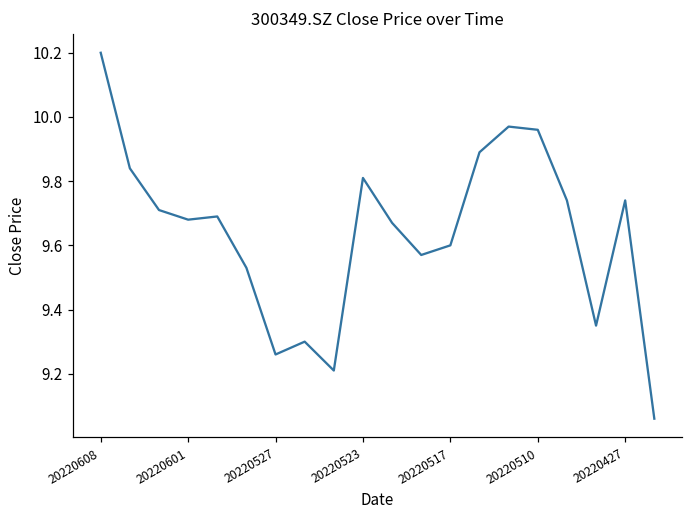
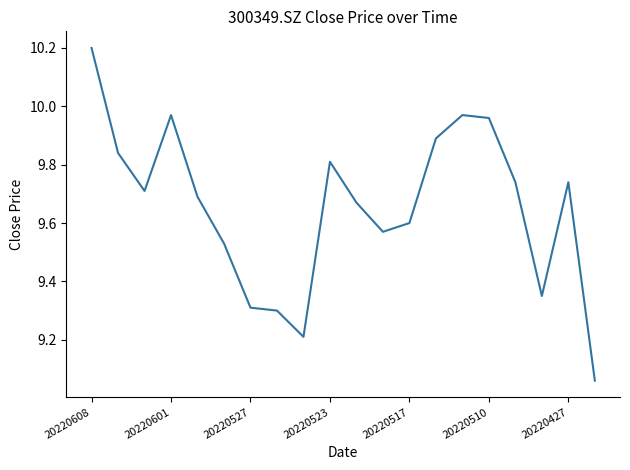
20220601: 9.68 -> 9.97
20220527: 9.26 -> 9.31
